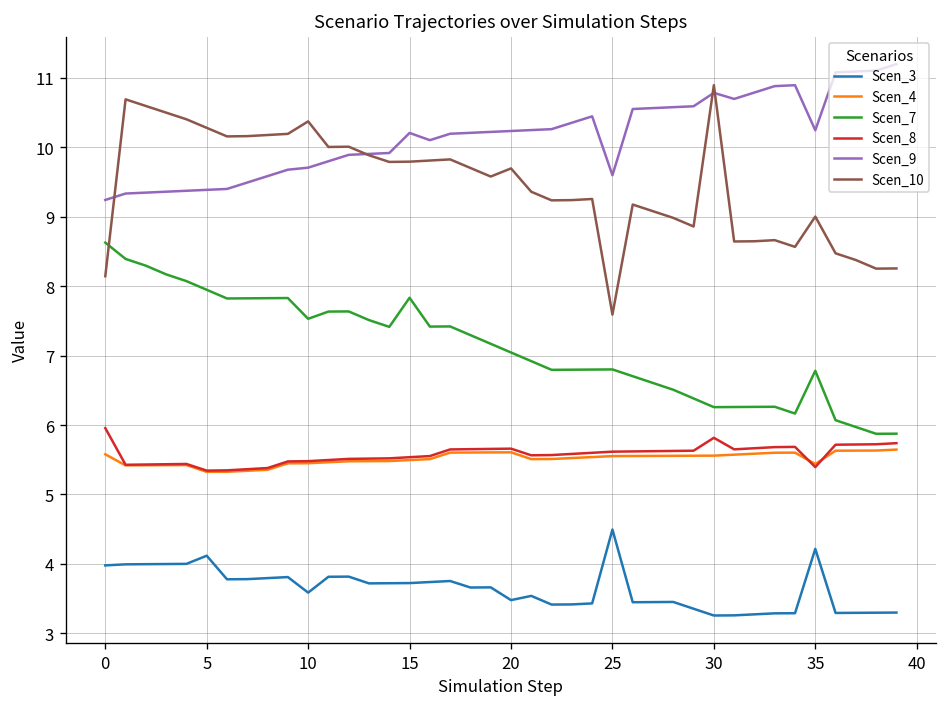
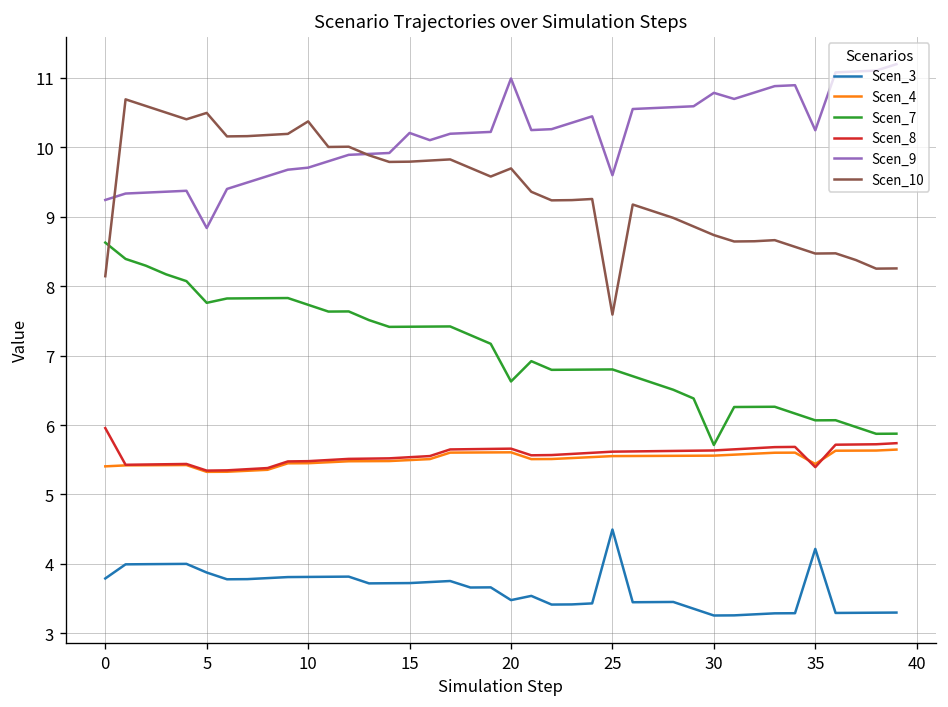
Scen_3, 0: 4.0 -> 3.8
Scen_4, 0: 5.6 -> 5.4
Scen_3, 5: 4.1 -> 3.9
Scen_7, 5: 7.9 -> 7.8
Scen_9, 5: 9.4 -> 8.8
Scen_10, 5: 10.3 -> 10.5
Scen_3, 10: 3.6 -> 3.8
Scen_7, 10: 7.5 -> 7.7
Scen_7, 15: 7.8 -> 7.4
Scen_7, 20: 7.0 -> 6.6
Scen_9, 20: 10.2 -> 11.0
Scen_7, 30: 6.3 -> 5.7
Scen_8, 30: 5.8 -> 5.6
Scen_10, 30: 10.9 -> 8.7
Scen_7, 35: 6.8 -> 6.1
Scen_10, 35: 9.0 -> 8.5
